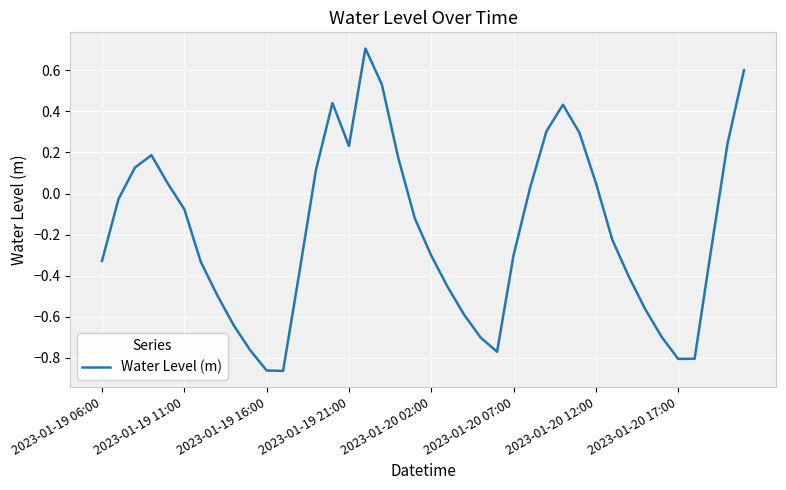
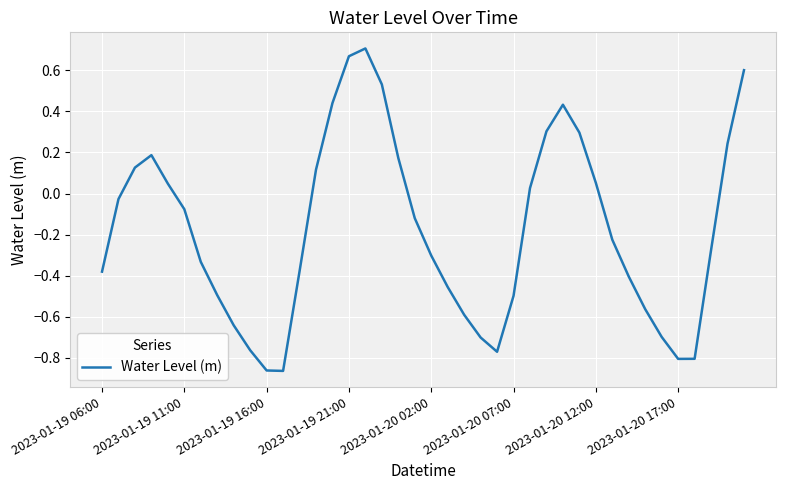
2023-01-19 06:00: -0.33 -> -0.38
2023-01-19 21:00: 0.23 -> 0.67
2023-01-20 07:00: -0.30 -> -0.50
